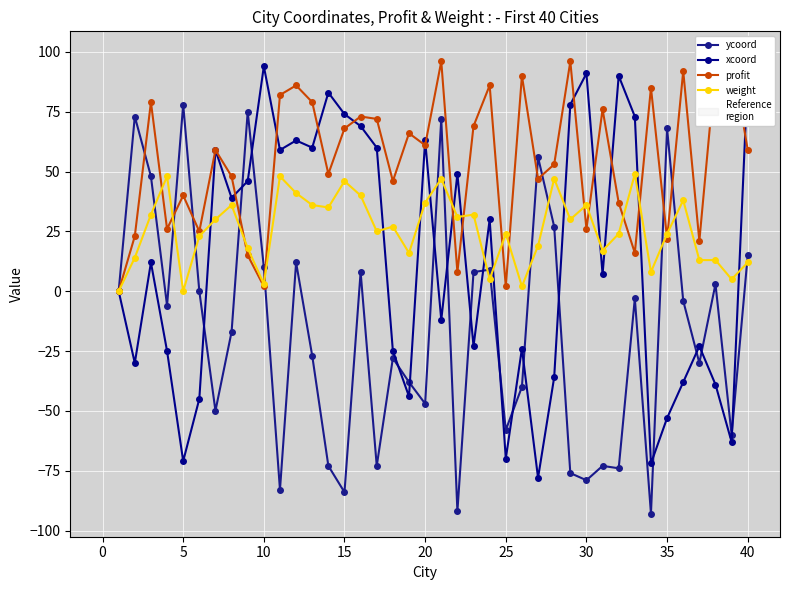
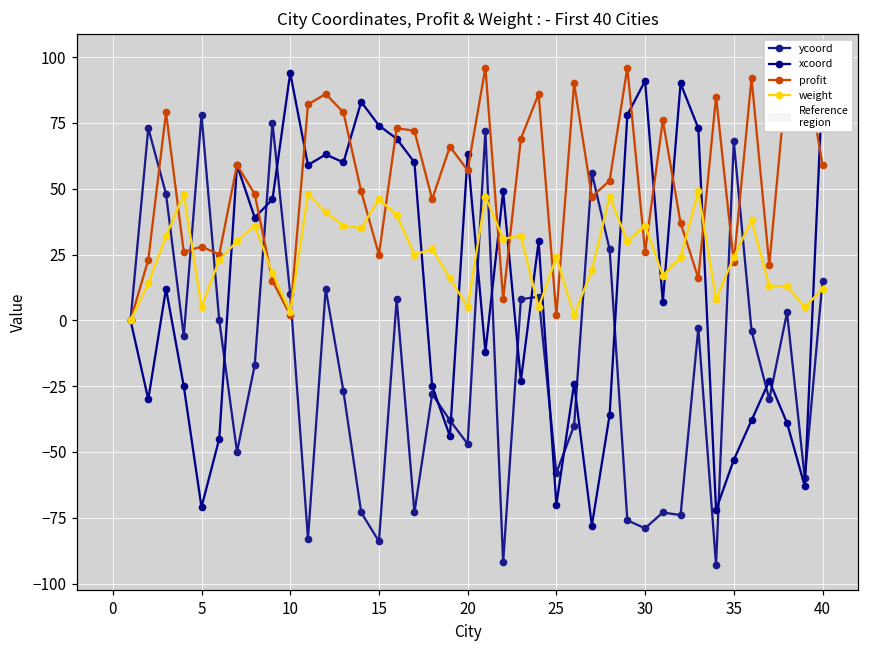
profit, 5: 40 -> 28
weight, 5: 0 -> 5
profit, 15: 68 -> 25
profit, 20: 61 -> 57
weight, 20: 37 -> 5
